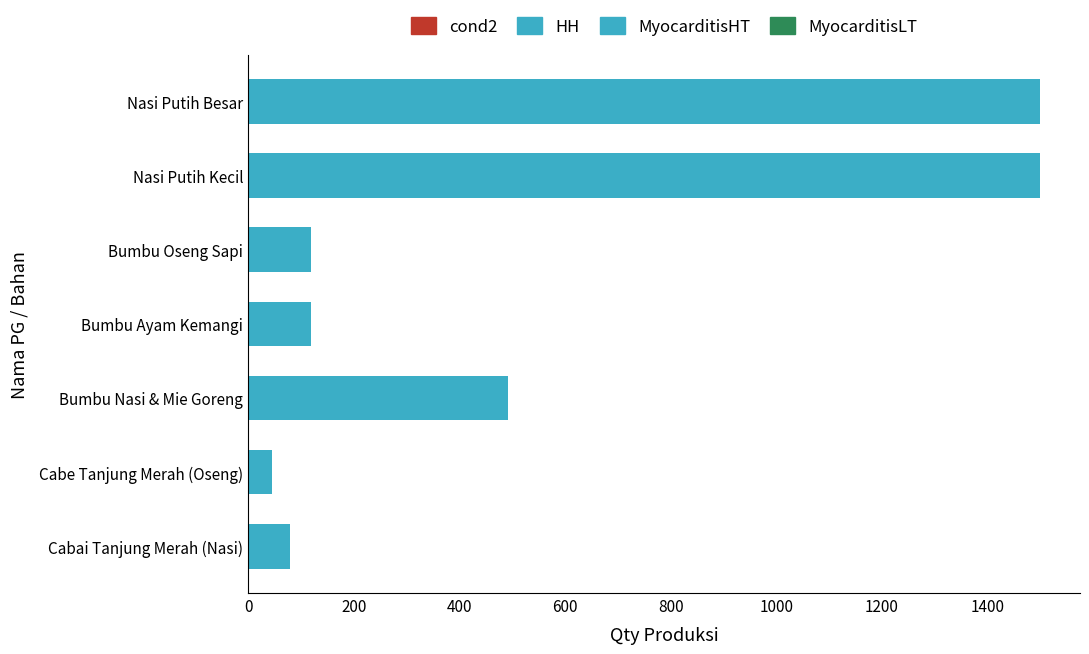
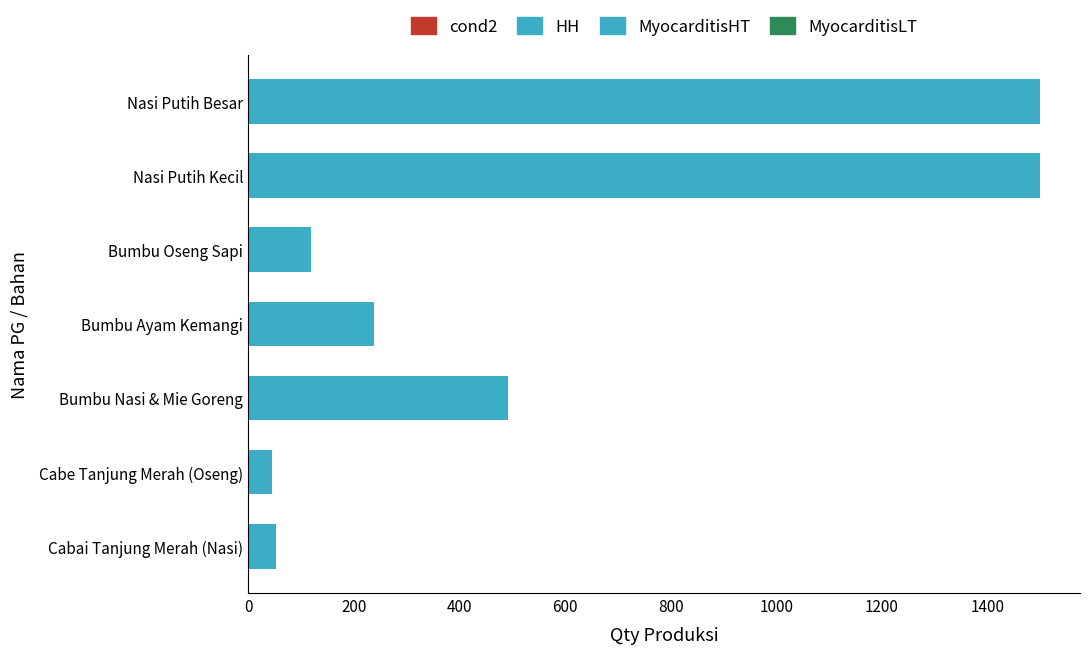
Bumbu Ayam Kemangi: 120 -> 240
Cabai Tanjung Merah (Nasi): 80 -> 50
